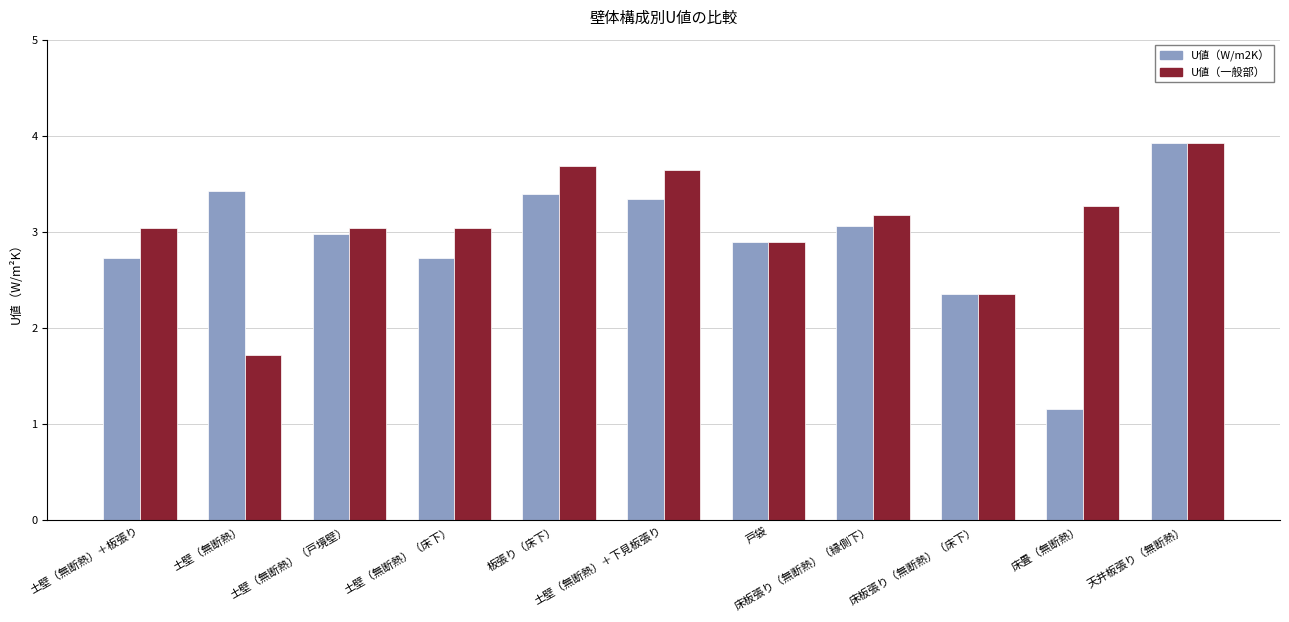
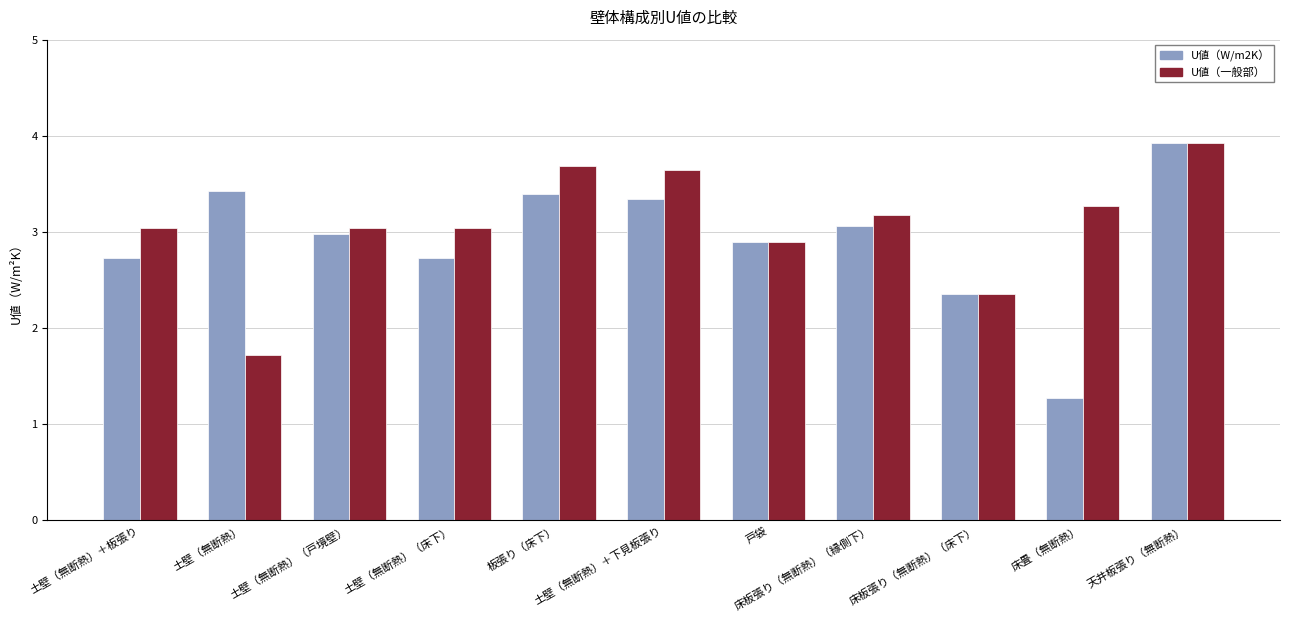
U値（W/m2K）, 床畳（無断熱）: 1.2 -> 1.3
